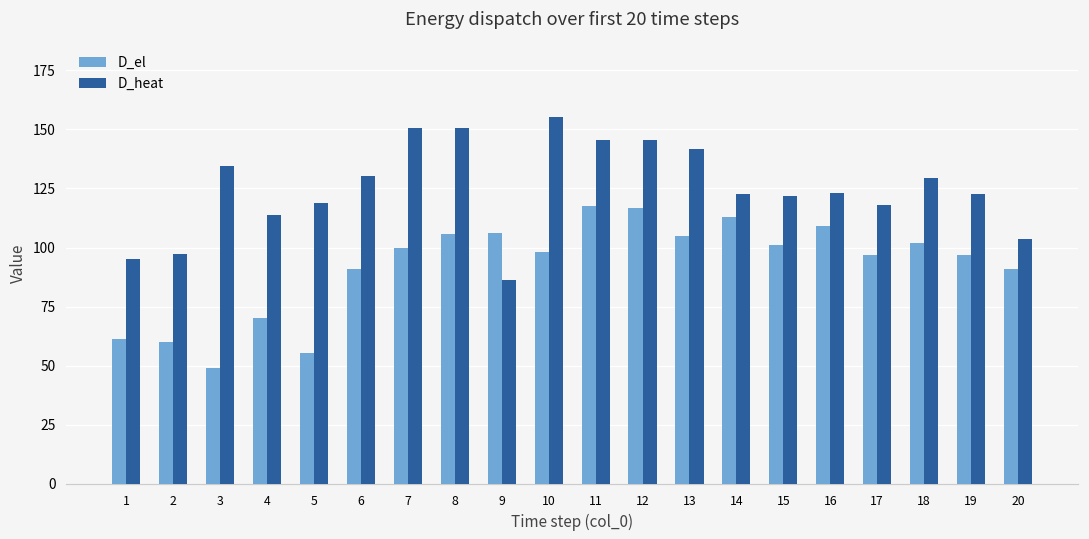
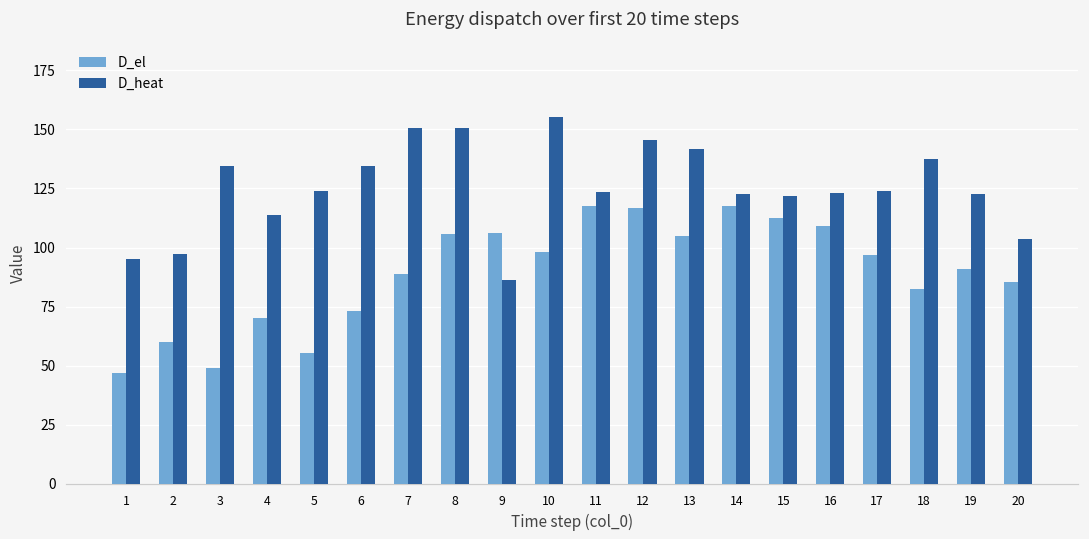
D_el, 1: 61 -> 47
D_heat, 5: 119 -> 124
D_el, 6: 91 -> 73
D_heat, 6: 130 -> 135
D_el, 7: 100 -> 89
D_heat, 11: 146 -> 124
D_el, 14: 113 -> 118
D_el, 15: 101 -> 113
D_heat, 17: 118 -> 124
D_el, 18: 102 -> 83
D_heat, 18: 130 -> 137
D_el, 19: 97 -> 91
D_el, 20: 91 -> 86
